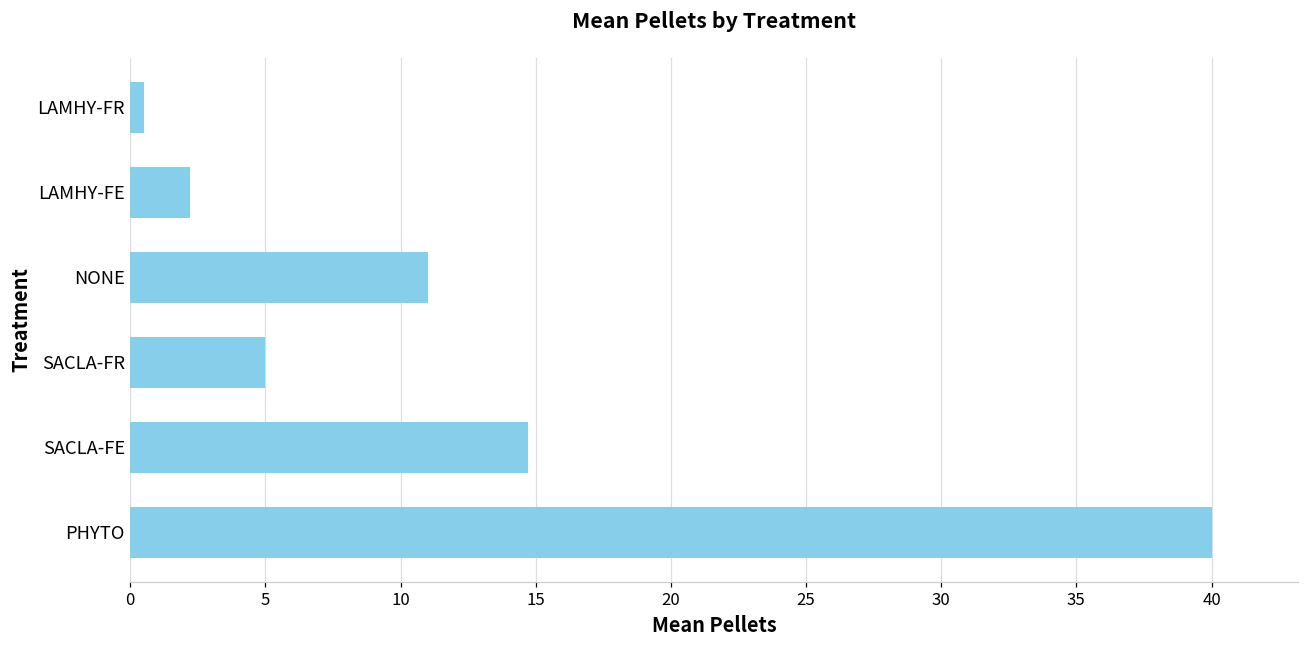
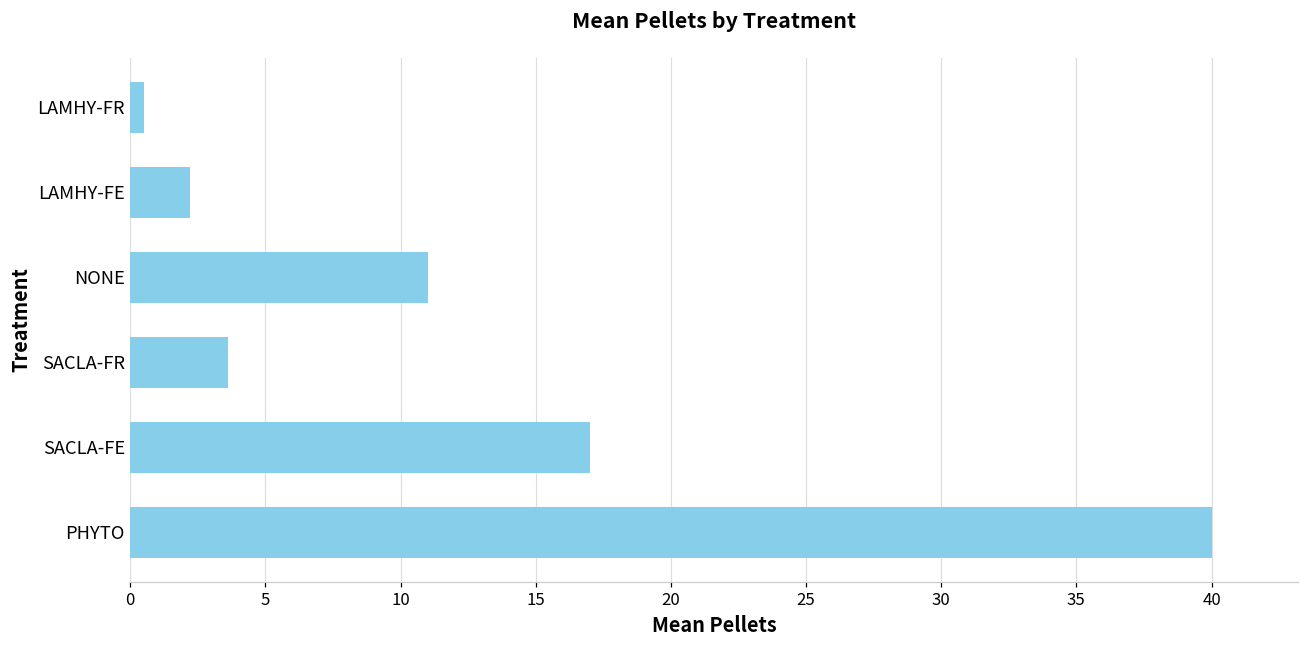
SACLA-FR: 5.0 -> 3.6
SACLA-FE: 14.7 -> 17.0
